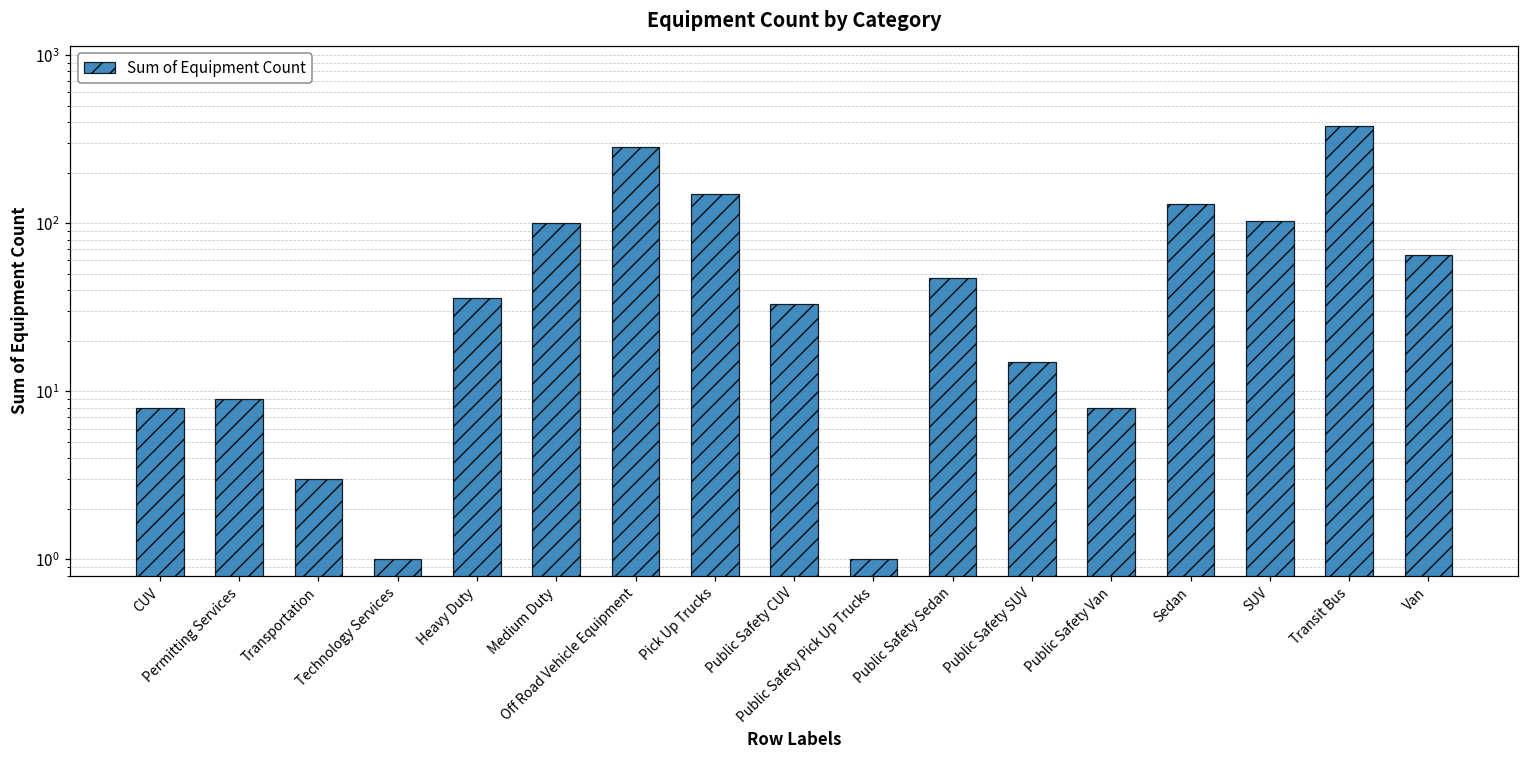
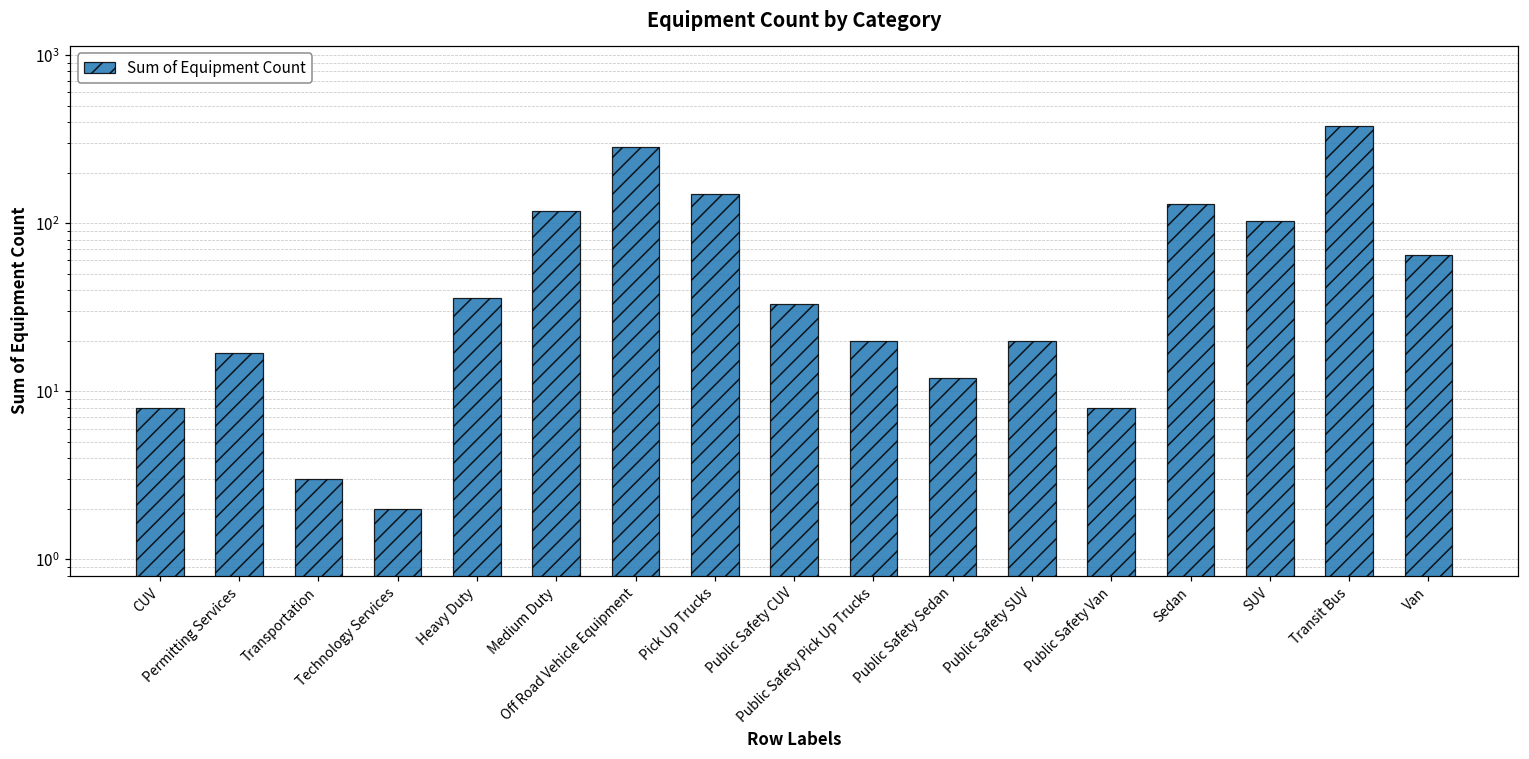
Permitting Services: 9 -> 17
Technology Services: 1 -> 2
Medium Duty: 100 -> 120
Public Safety Pick Up Trucks: 1 -> 20
Public Safety Sedan: 47 -> 12
Public Safety SUV: 15 -> 20
